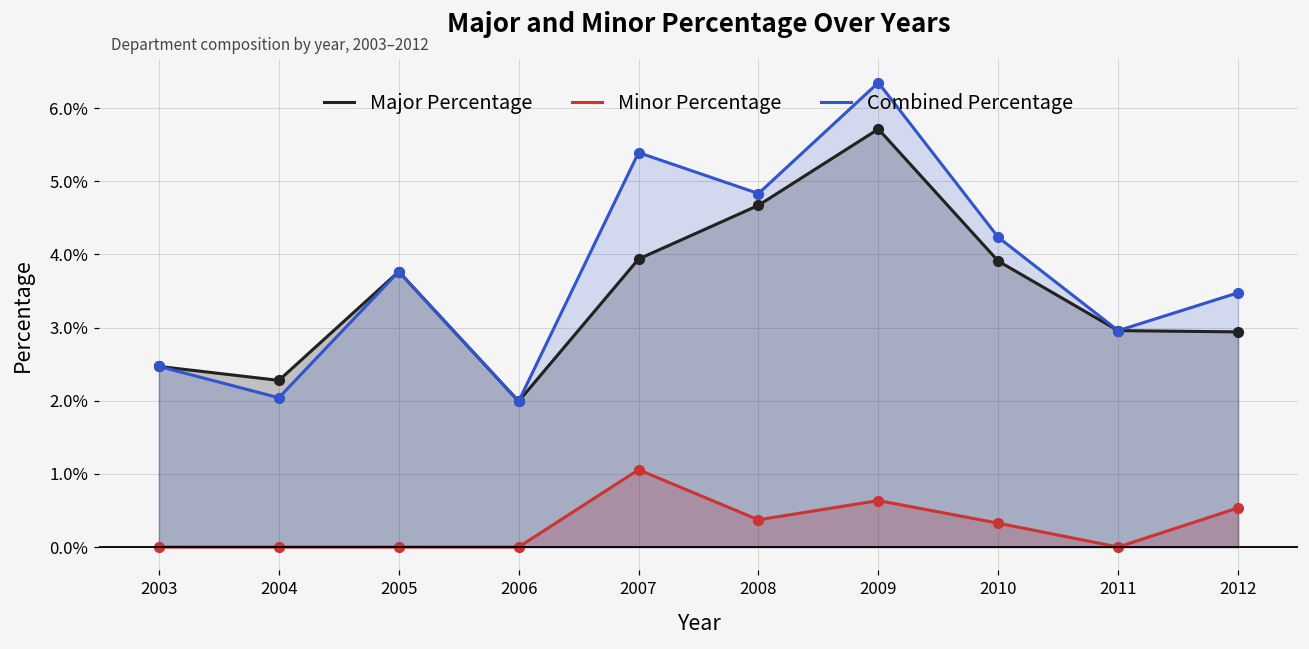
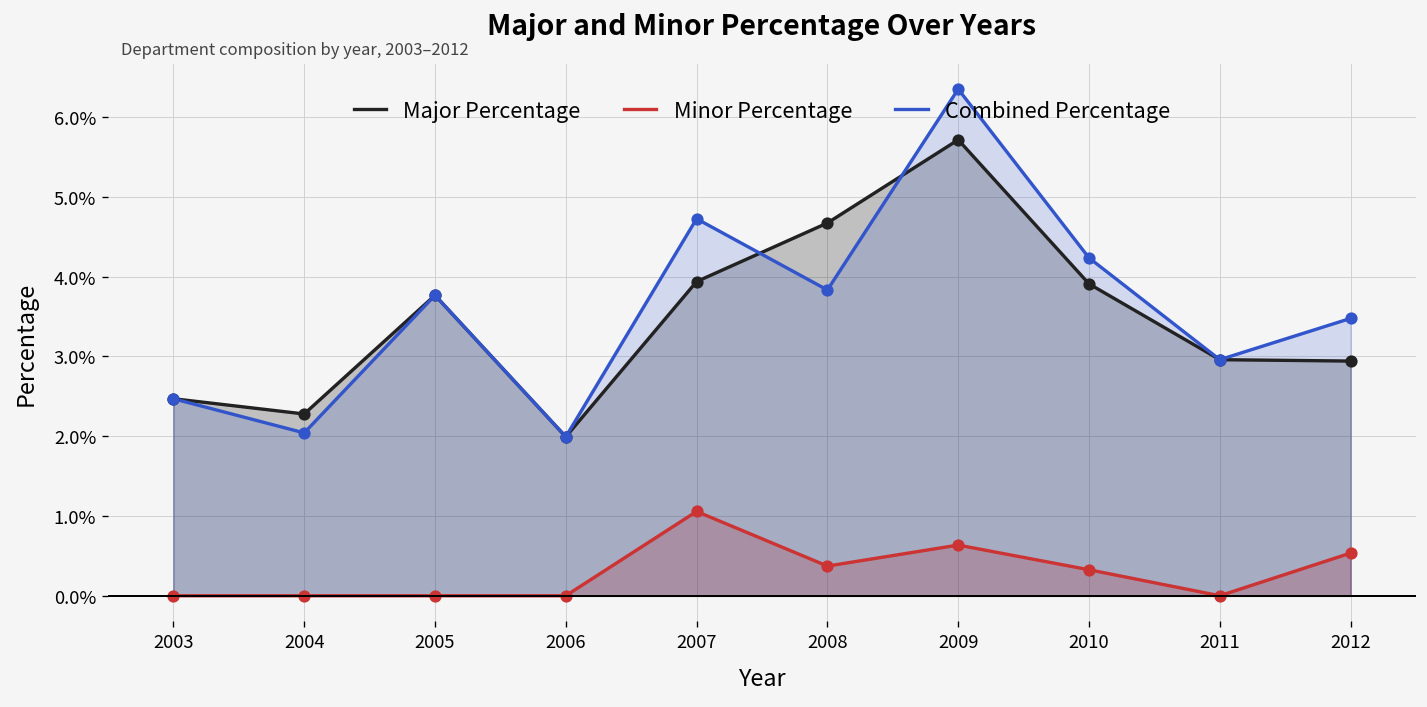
Combined Percentage, 2007: 5.4% -> 4.7%
Combined Percentage, 2008: 4.8% -> 3.8%
